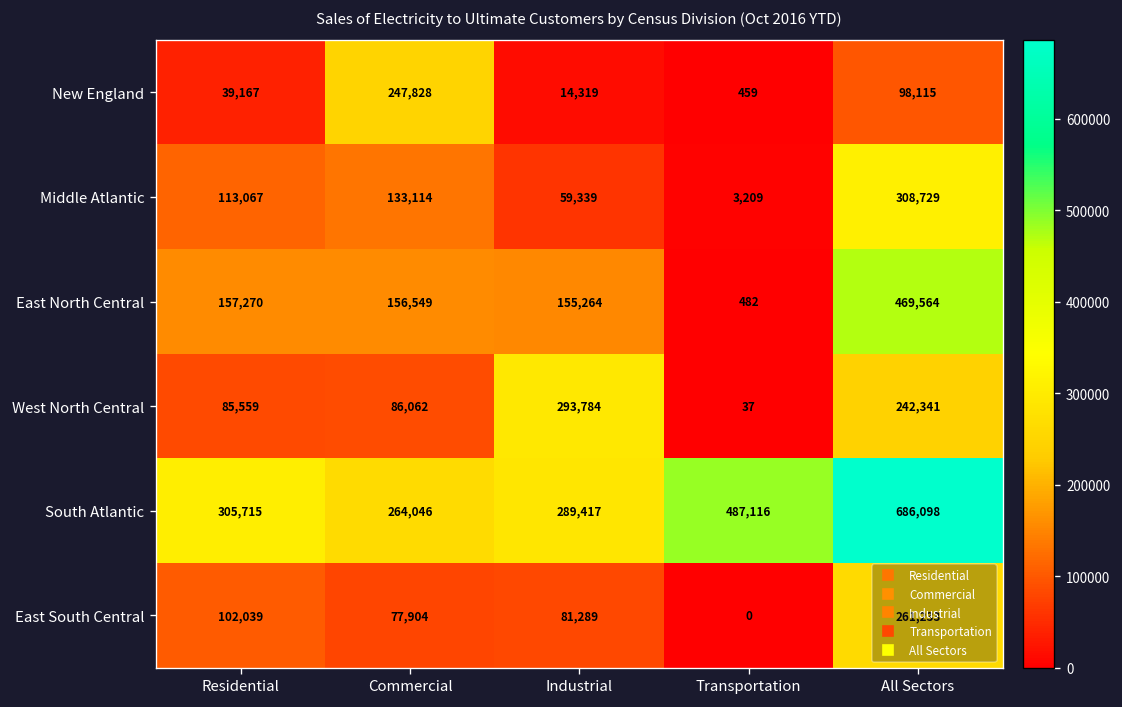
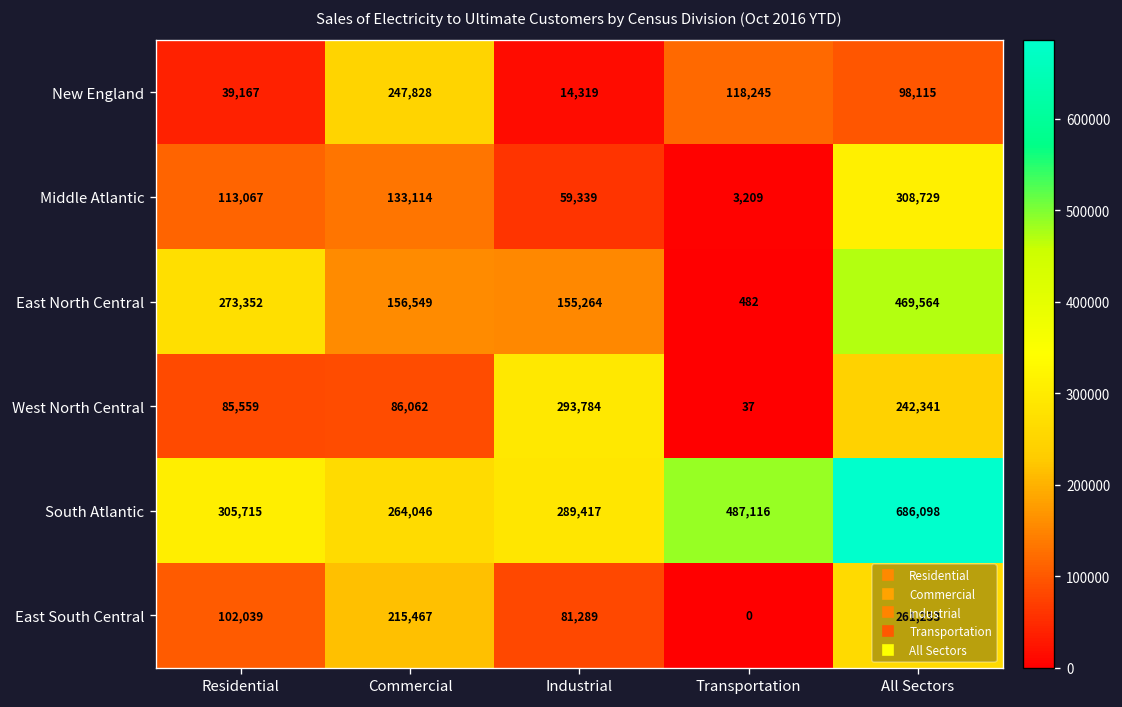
New England, Transportation: 459 -> 118,245
East North Central, Residential: 157,270 -> 273,352
East South Central, Commercial: 77,904 -> 215,467
